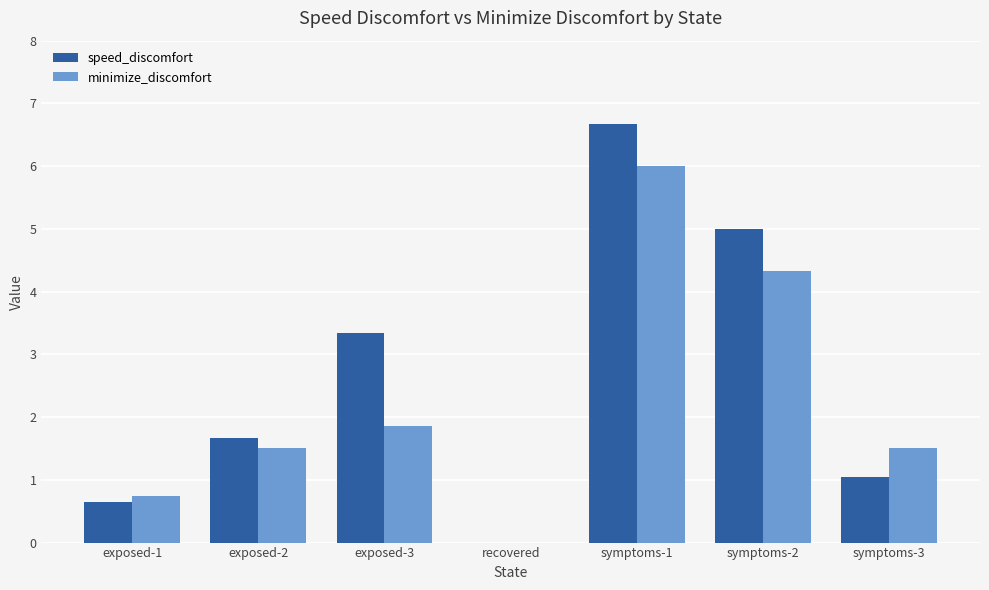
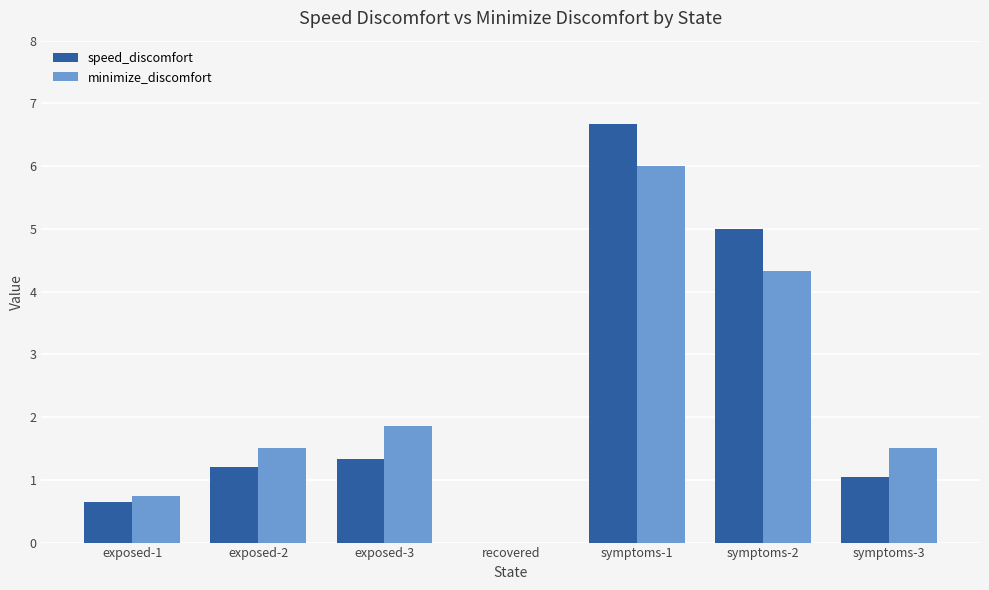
speed_discomfort, exposed-2: 1.7 -> 1.2
speed_discomfort, exposed-3: 3.3 -> 1.3
